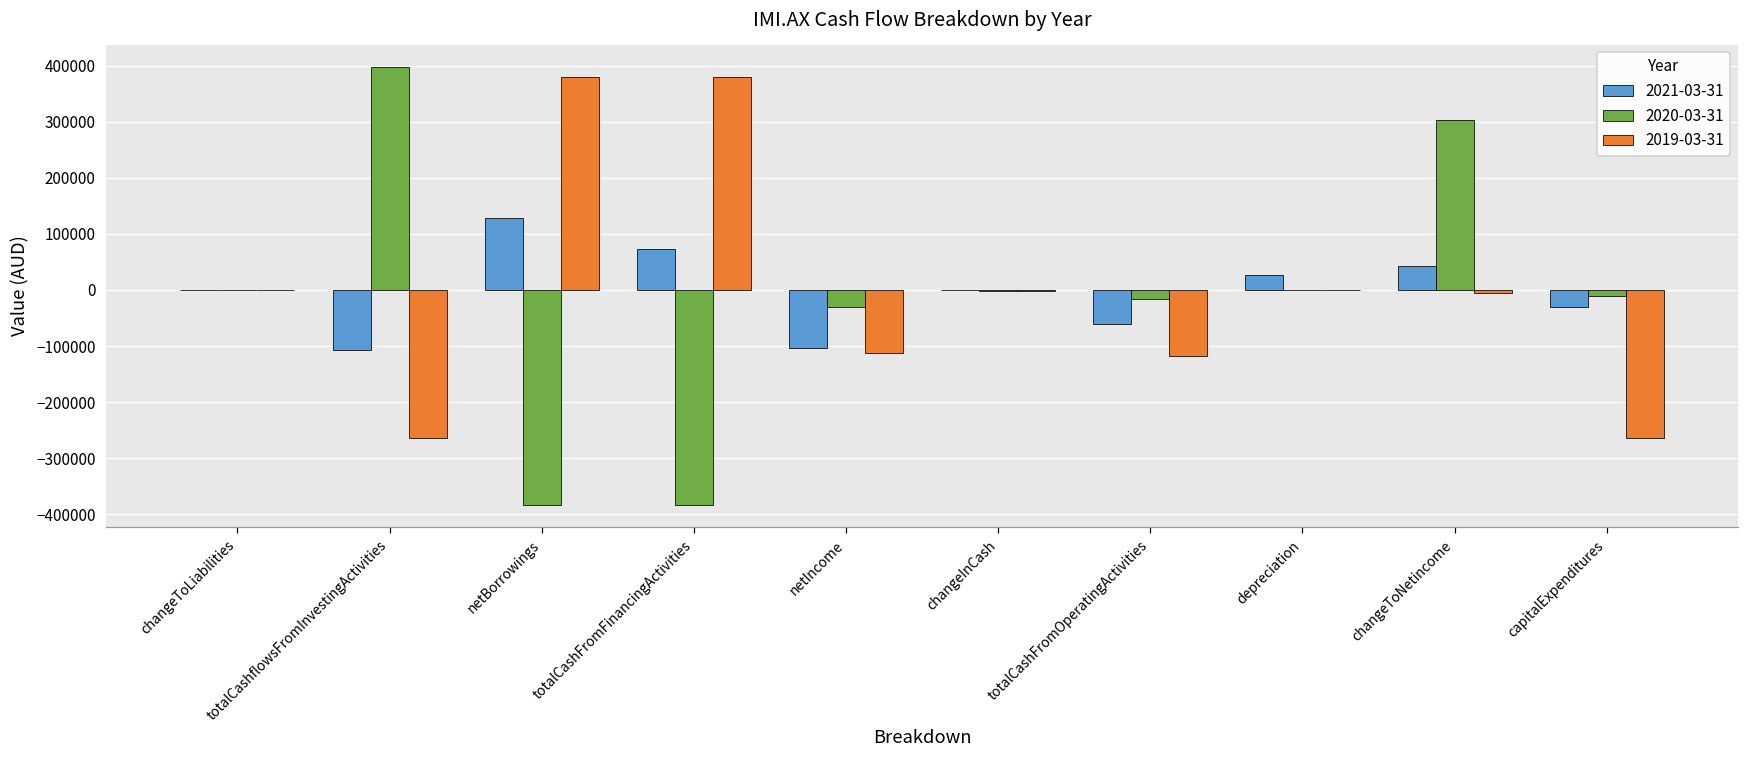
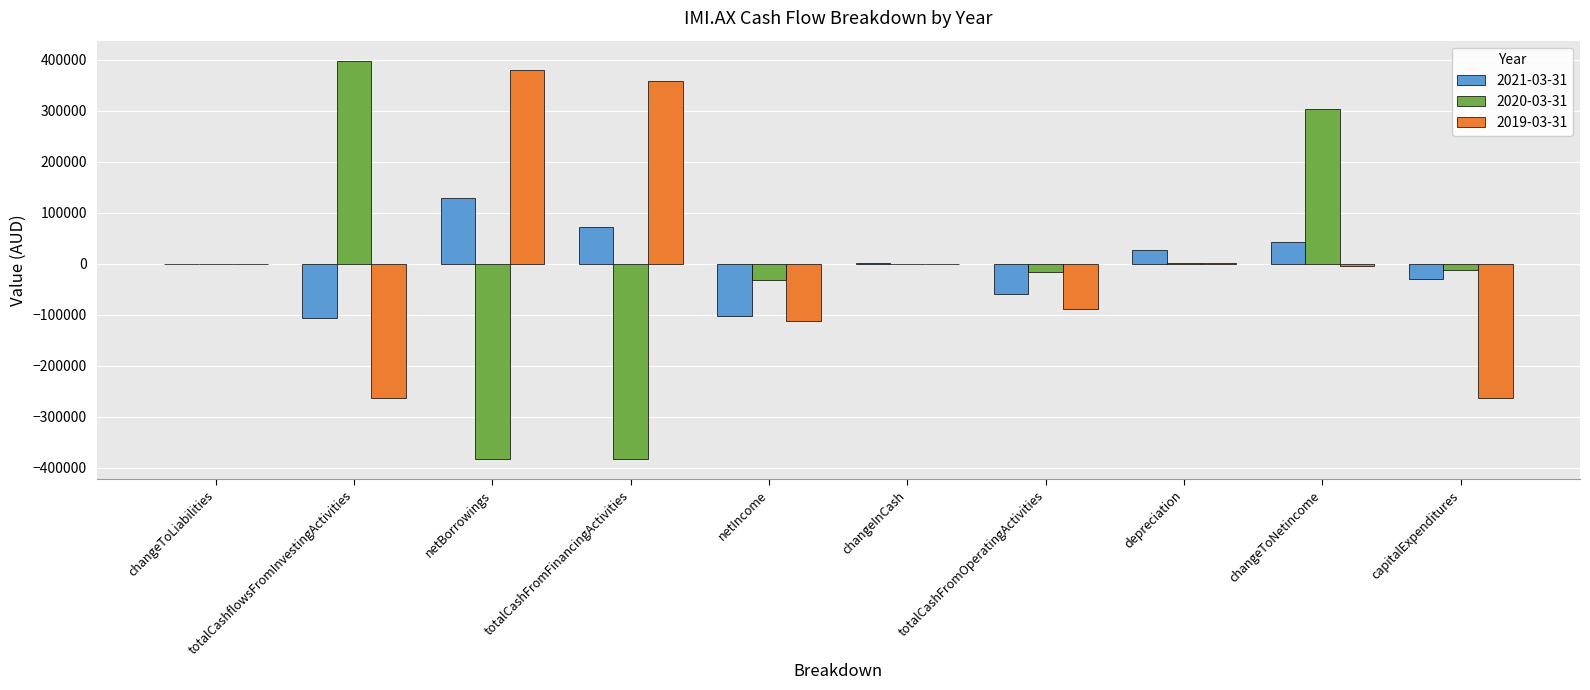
2019-03-31, totalCashFromFinancingActivities: 380000 -> 360000
2019-03-31, totalCashFromOperatingActivities: -120000 -> -90000
